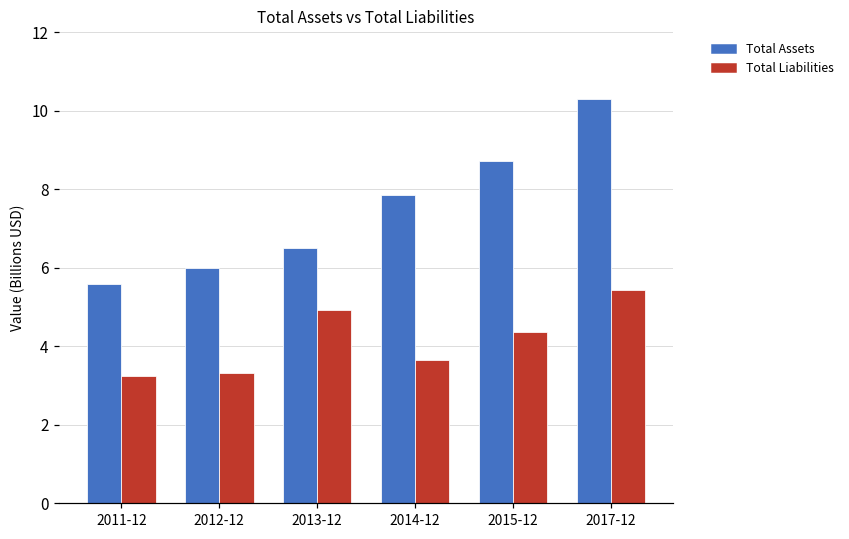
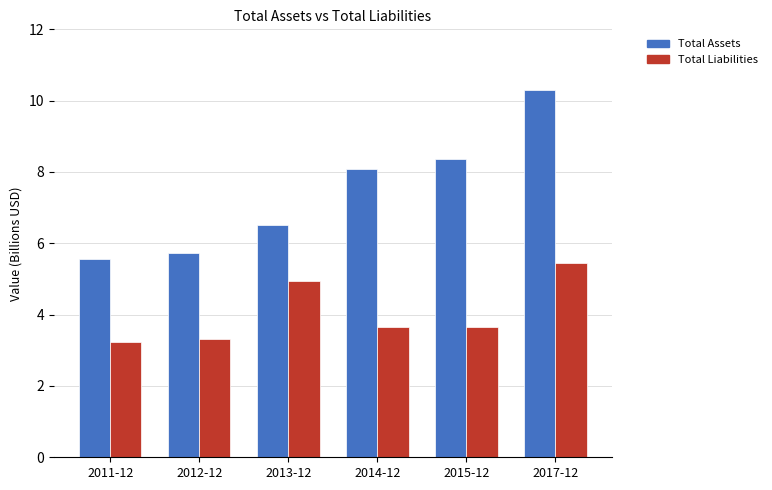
Total Assets, 2012-12: 6.0 -> 5.7
Total Assets, 2014-12: 7.9 -> 8.1
Total Assets, 2015-12: 8.7 -> 8.4
Total Liabilities, 2015-12: 4.4 -> 3.7
